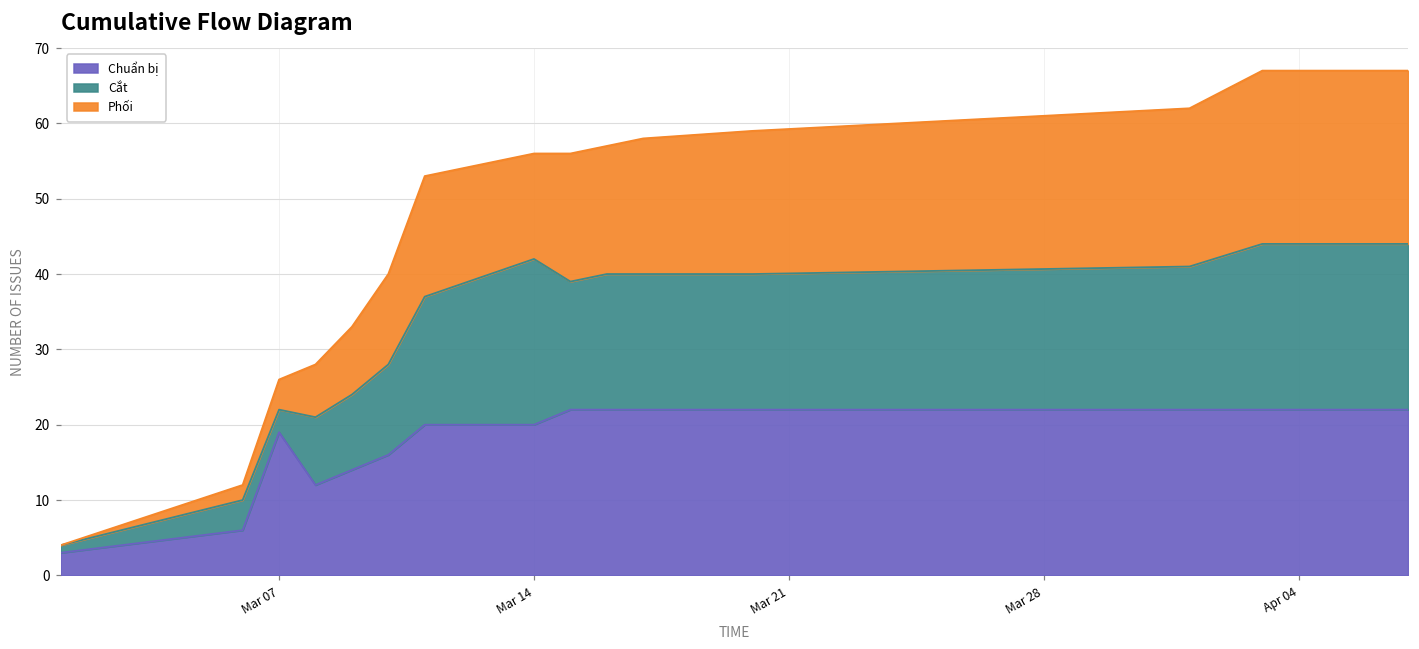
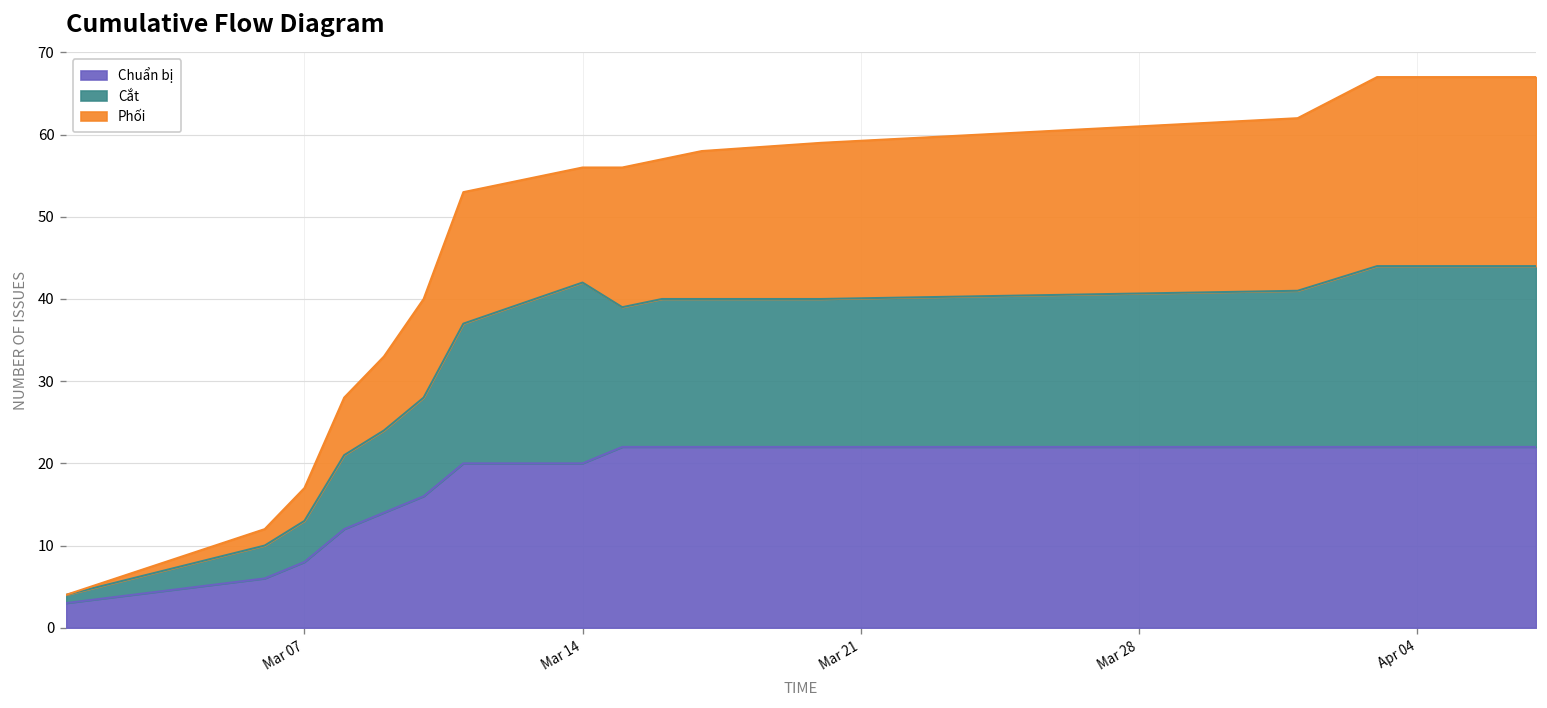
Chuẩn bị, Mar 07: 19 -> 8
Cắt, Mar 07: 3 -> 5
